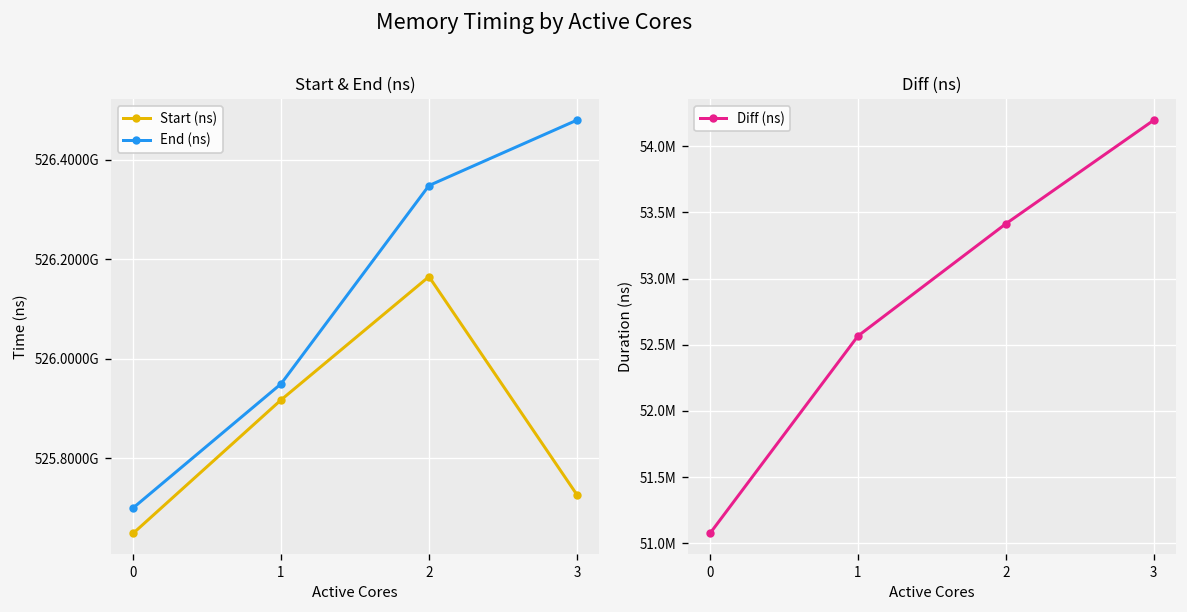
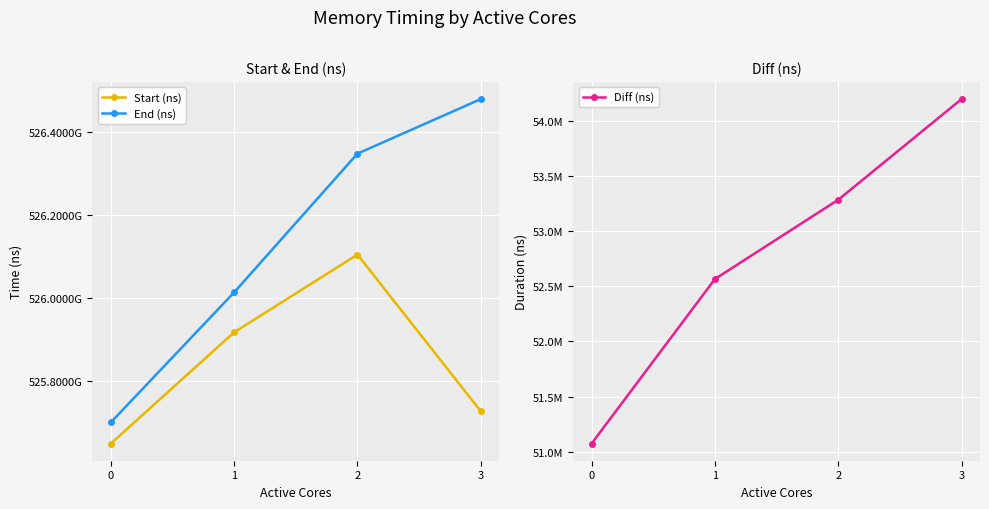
Start & End (ns), End (ns), 1: 525950000000 -> 526010000000
Start & End (ns), Start (ns), 2: 526160000000 -> 526100000000
Diff (ns), 2: 53410000 -> 53280000
